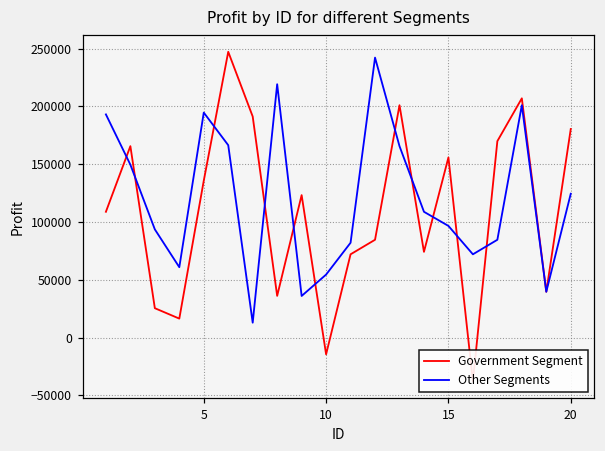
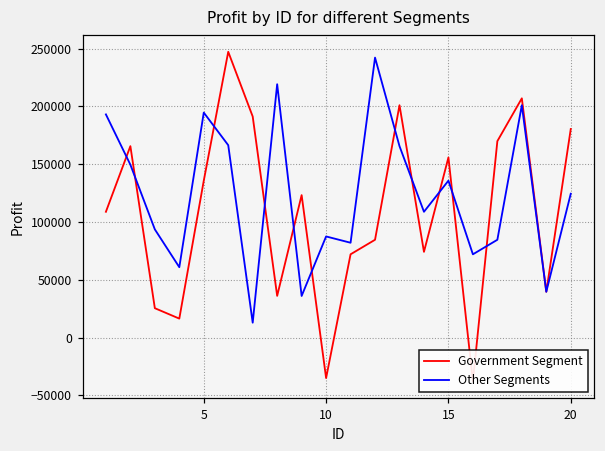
Government Segment, 10: -14000 -> -35000
Other Segments, 10: 55000 -> 88000
Other Segments, 15: 97000 -> 136000
